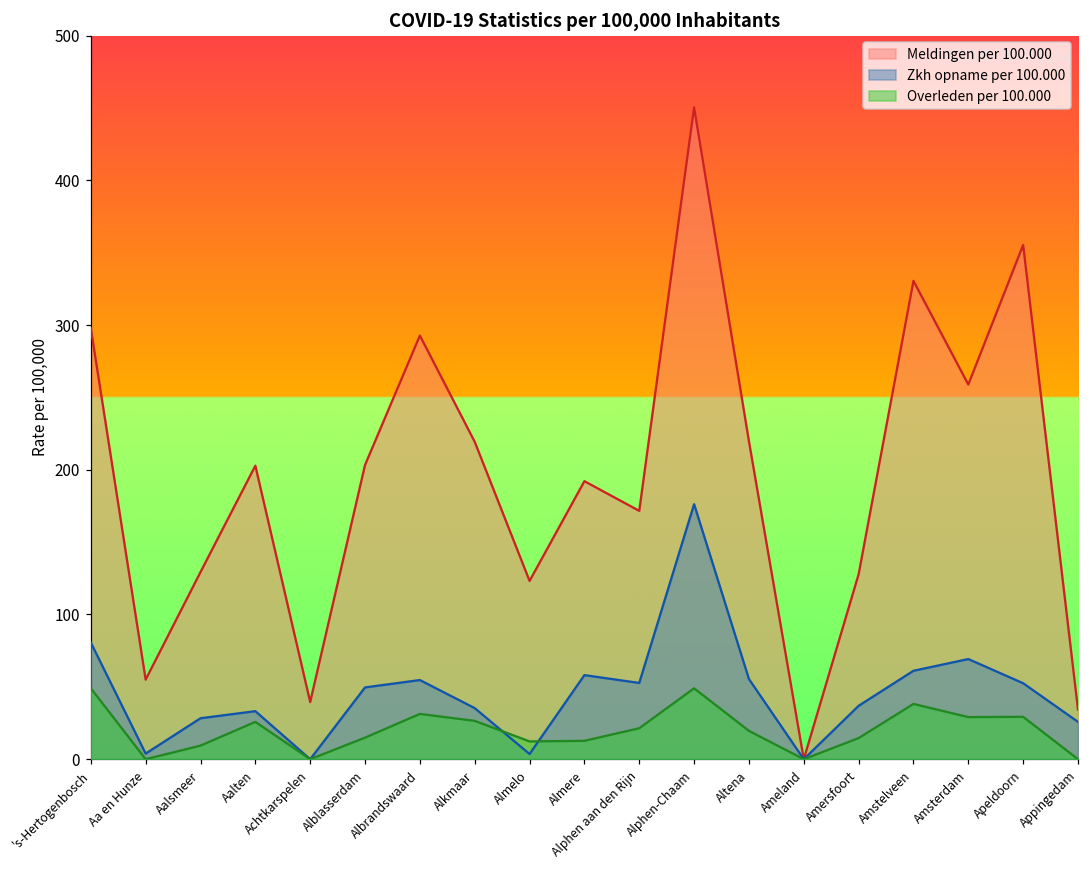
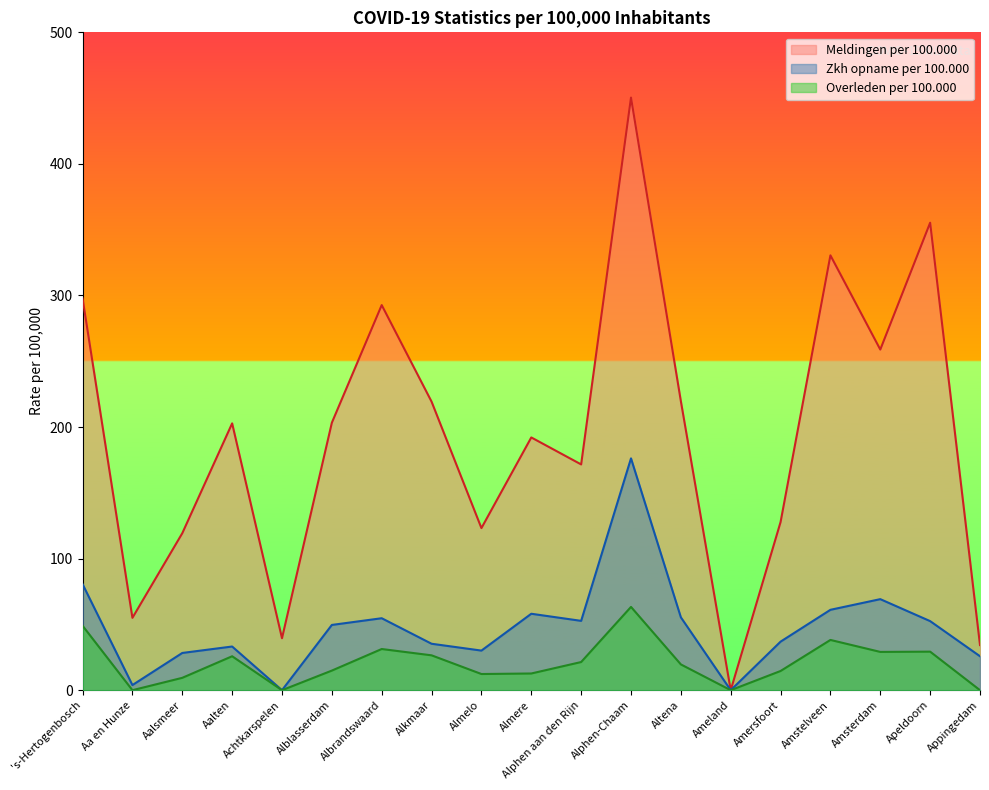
Meldingen per 100.000, Aalsmeer: 129 -> 119
Zkh opname per 100.000, Almelo: 4 -> 30
Overleden per 100.000, Alphen-Chaam: 49 -> 63
